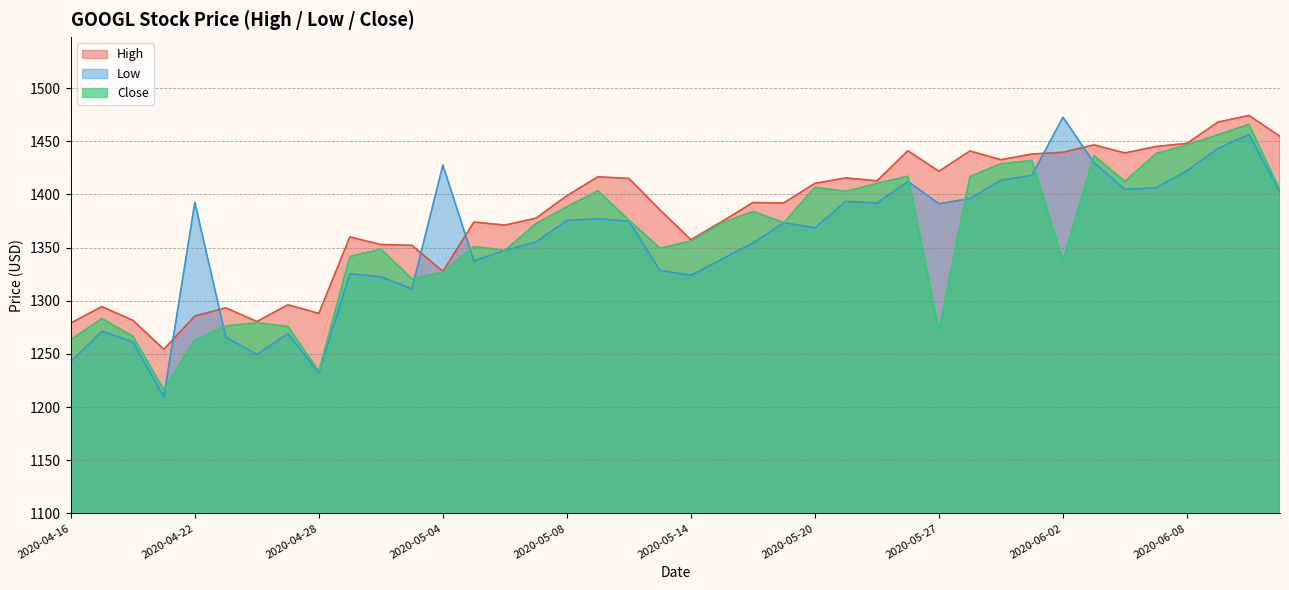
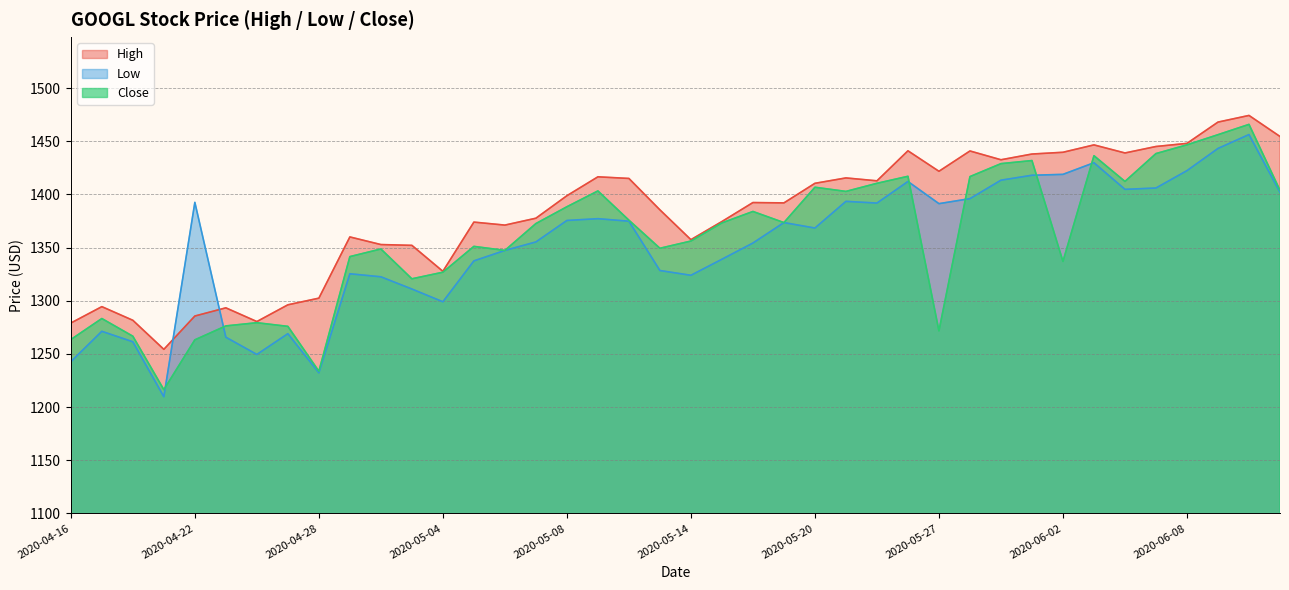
High, 2020-04-28: 1288 -> 1302
Low, 2020-05-04: 1428 -> 1299
Low, 2020-06-02: 1473 -> 1419
